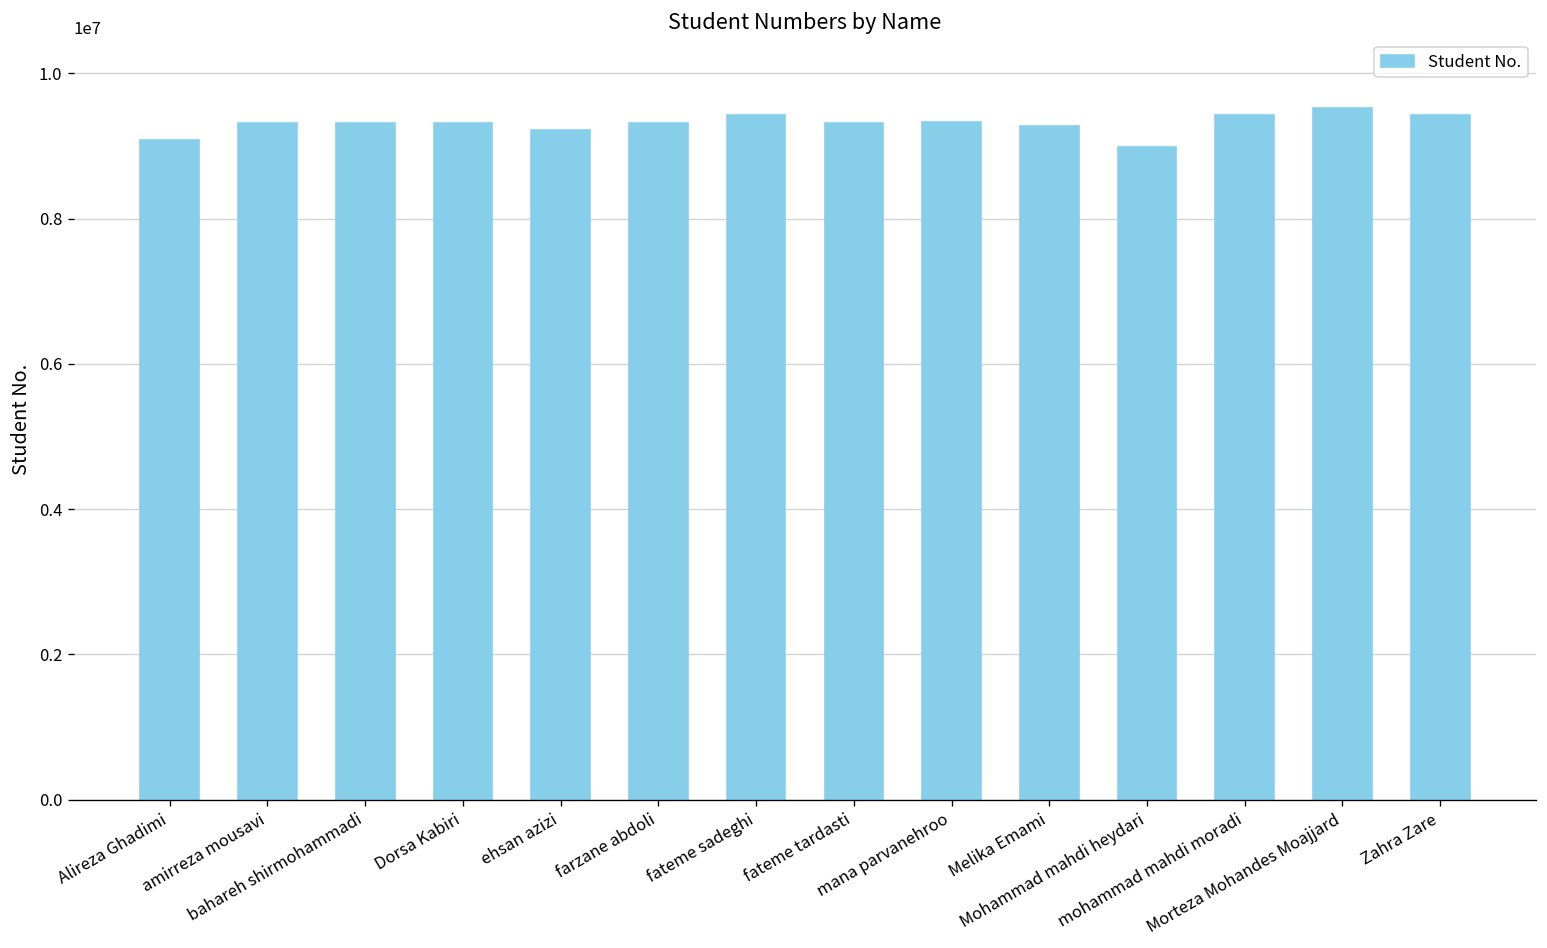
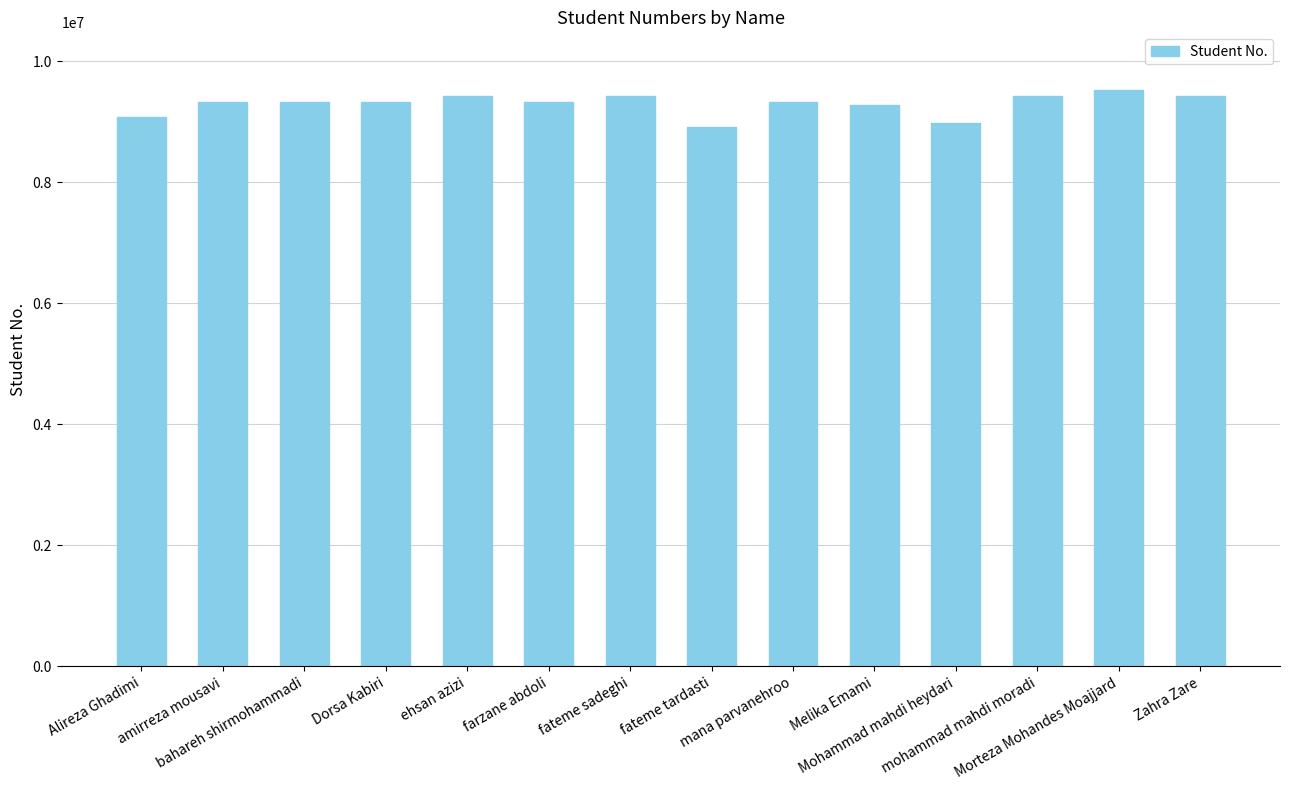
ehsan azizi: 9200000 -> 9400000
fateme tardasti: 9300000 -> 8900000
